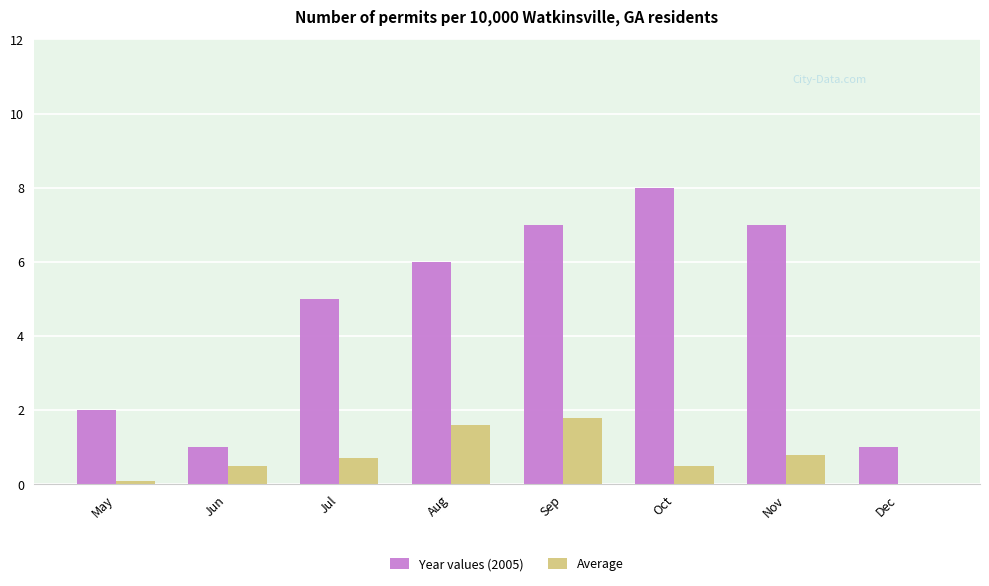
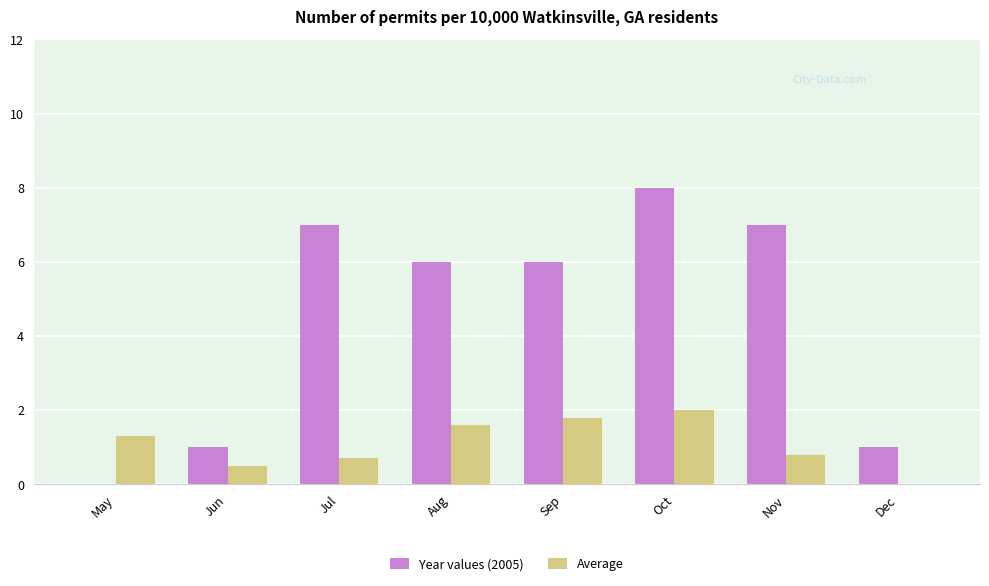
Year values (2005), May: 2 -> 0
Average, May: 0.1 -> 1.3
Year values (2005), Jul: 5 -> 7
Year values (2005), Sep: 7 -> 6
Average, Oct: 0.5 -> 2.0
